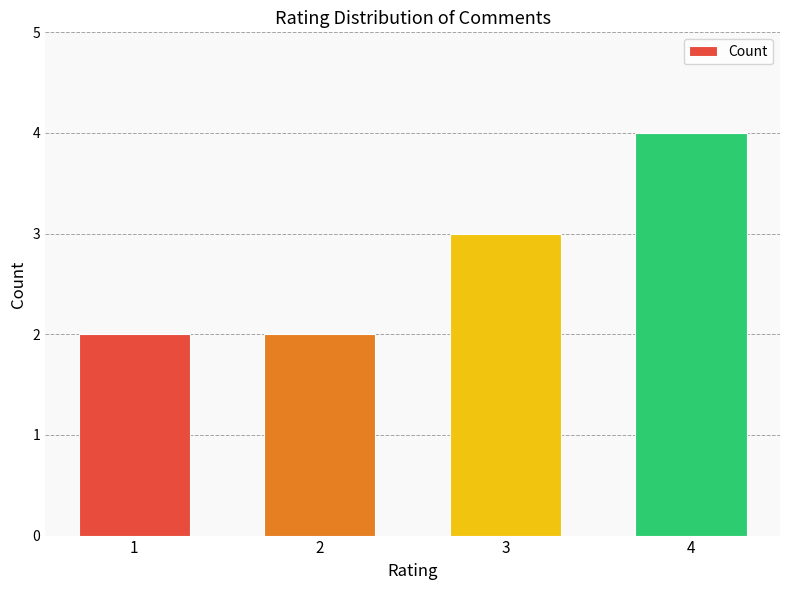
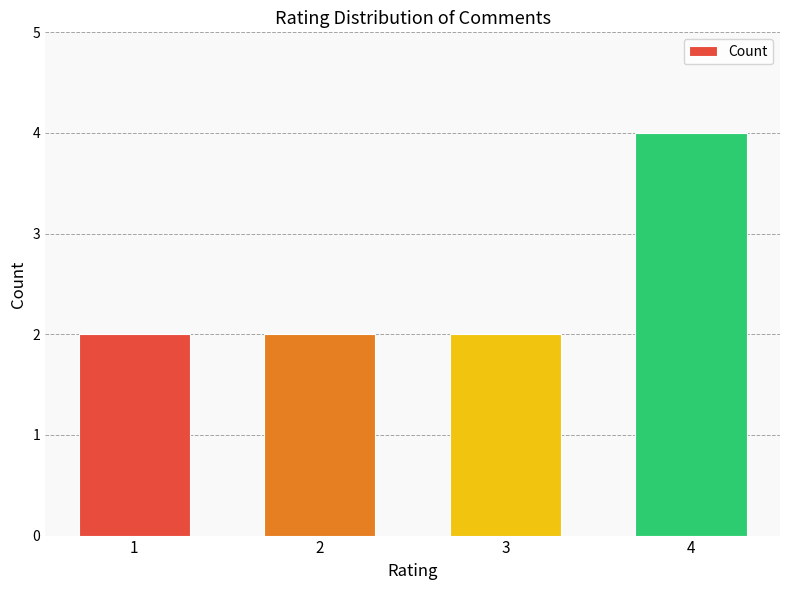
3: 3 -> 2
